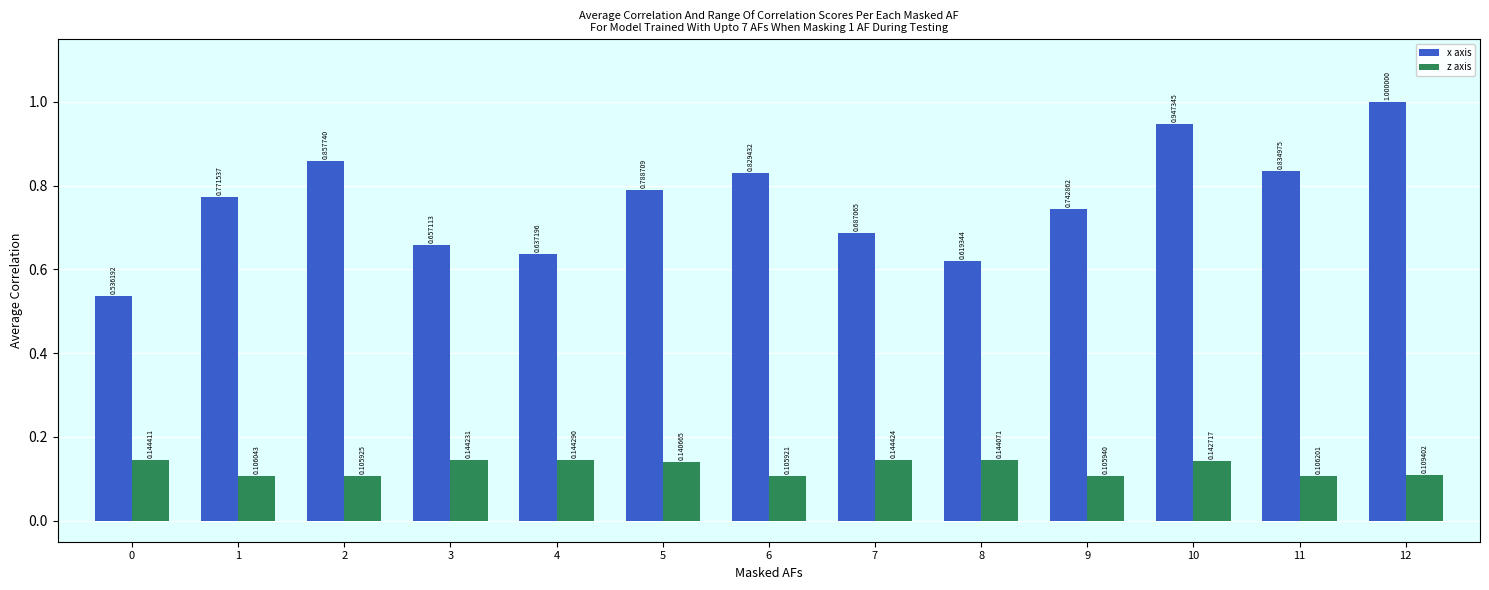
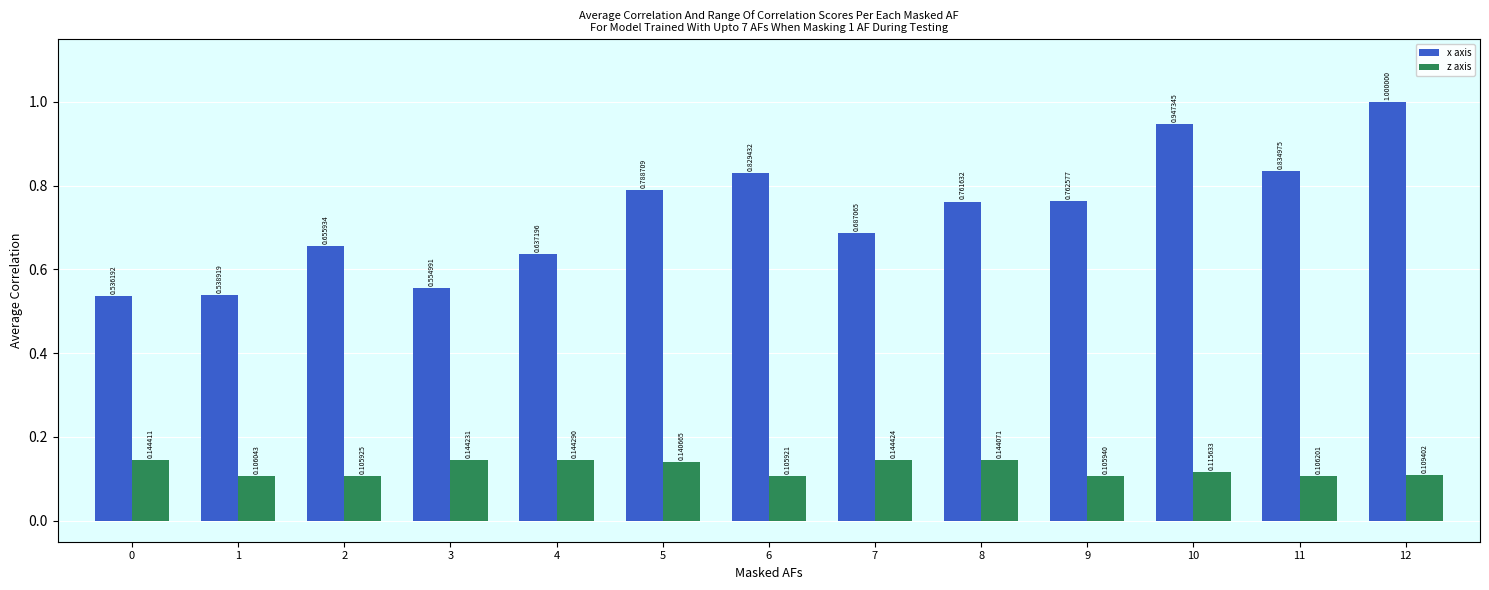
x axis, 1: 0.771537 -> 0.538919
x axis, 2: 0.857740 -> 0.655934
x axis, 3: 0.657113 -> 0.554991
x axis, 8: 0.619344 -> 0.761632
x axis, 9: 0.742862 -> 0.762577
z axis, 10: 0.142717 -> 0.115633
